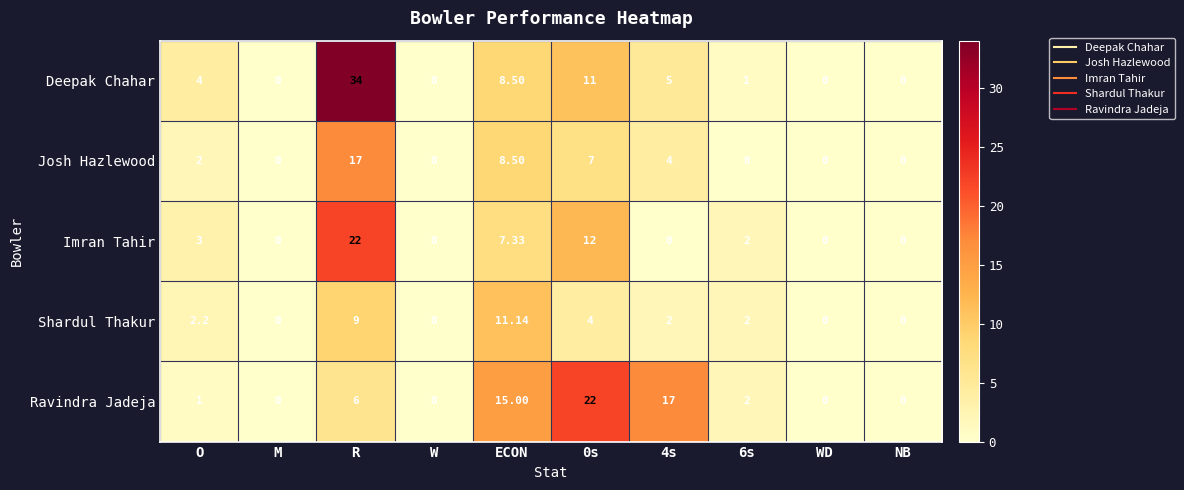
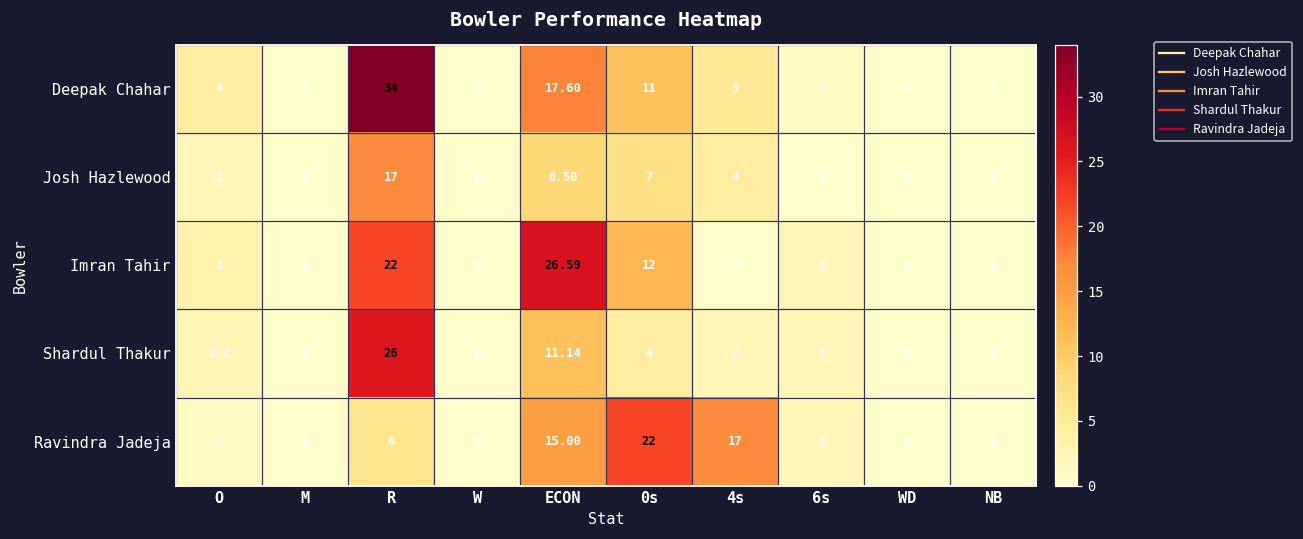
Deepak Chahar, ECON: 8.50 -> 17.60
Imran Tahir, ECON: 7.33 -> 26.59
Shardul Thakur, R: 9 -> 26
